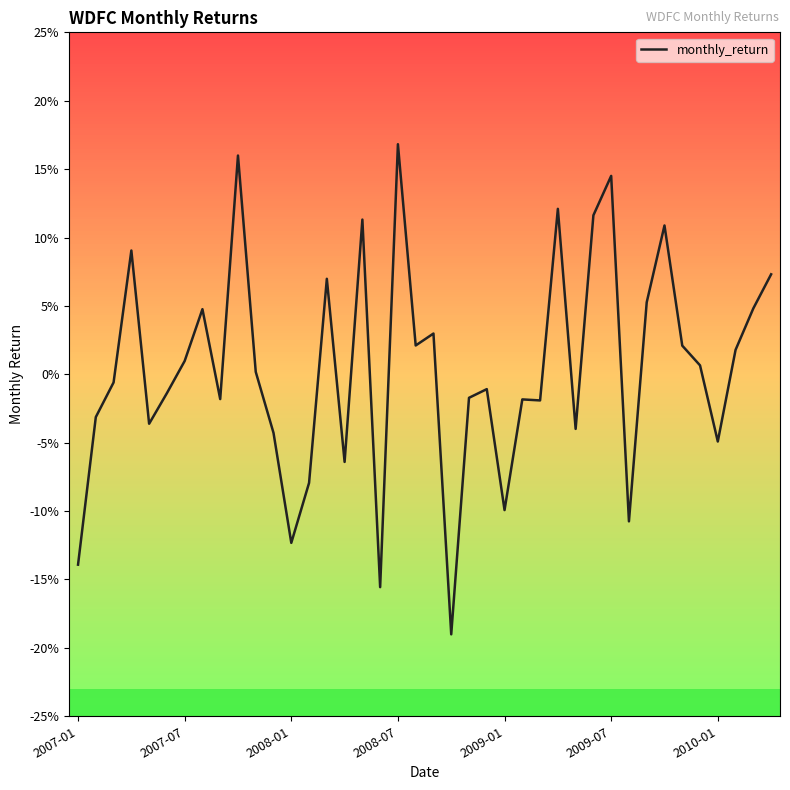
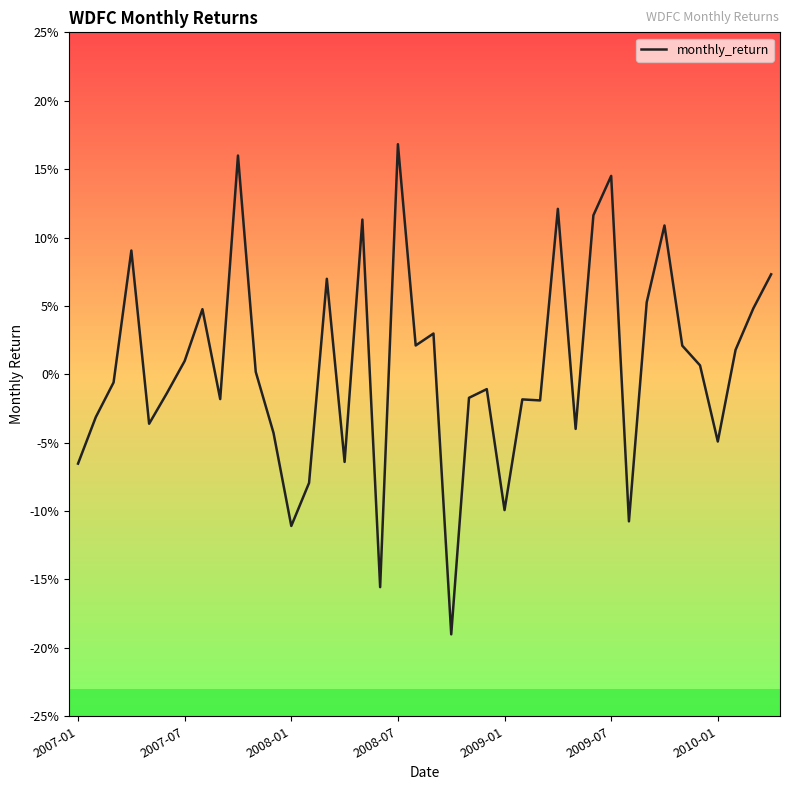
2007-01: -13.9% -> -6.5%
2008-01: -12.3% -> -11.1%
